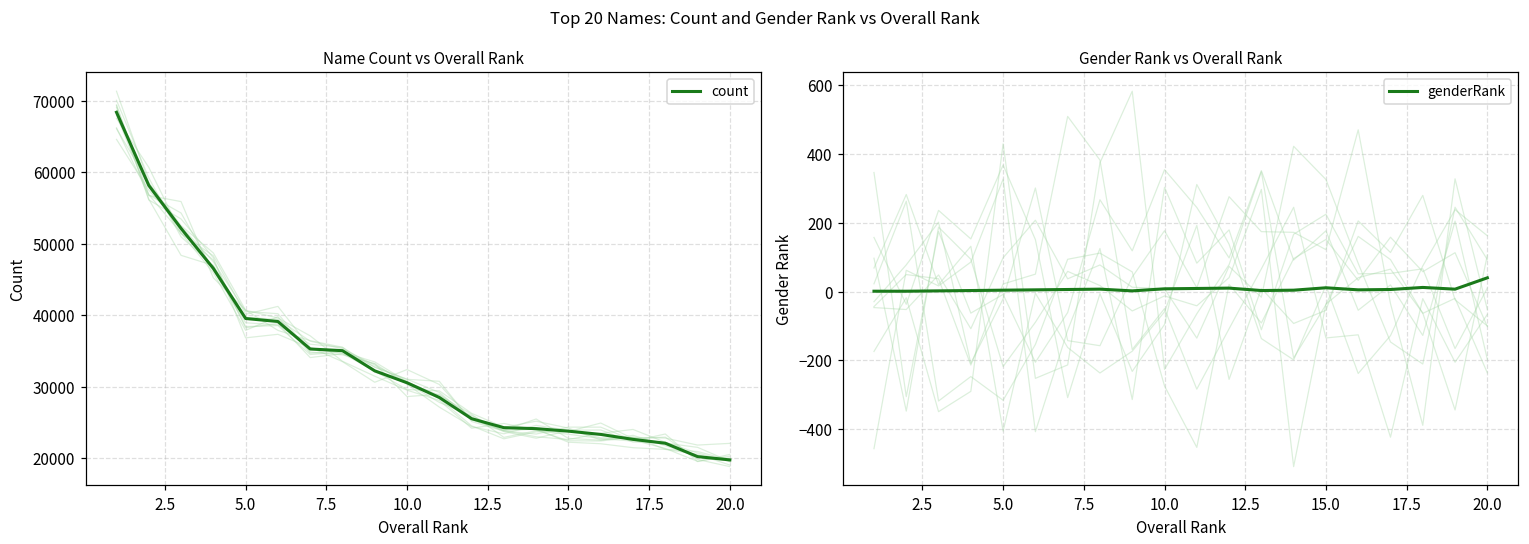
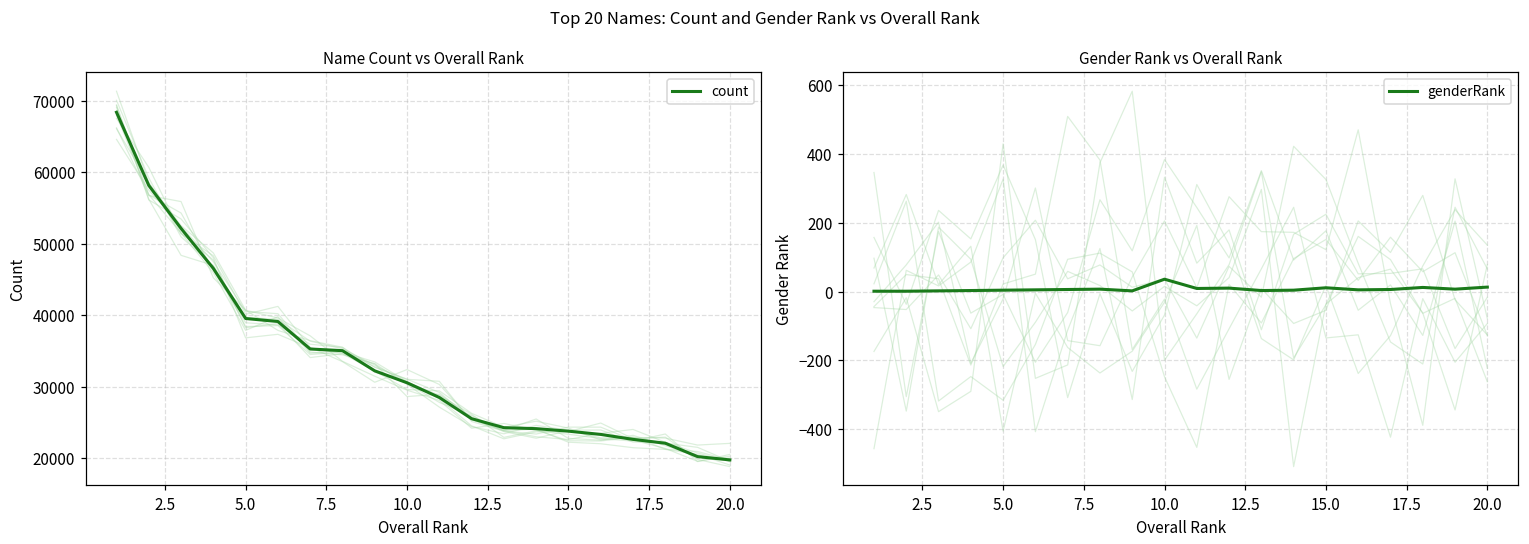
Gender Rank vs Overall Rank, genderRank, 10.0: 10 -> 40
Gender Rank vs Overall Rank, genderRank, 20.0: 40 -> 10
